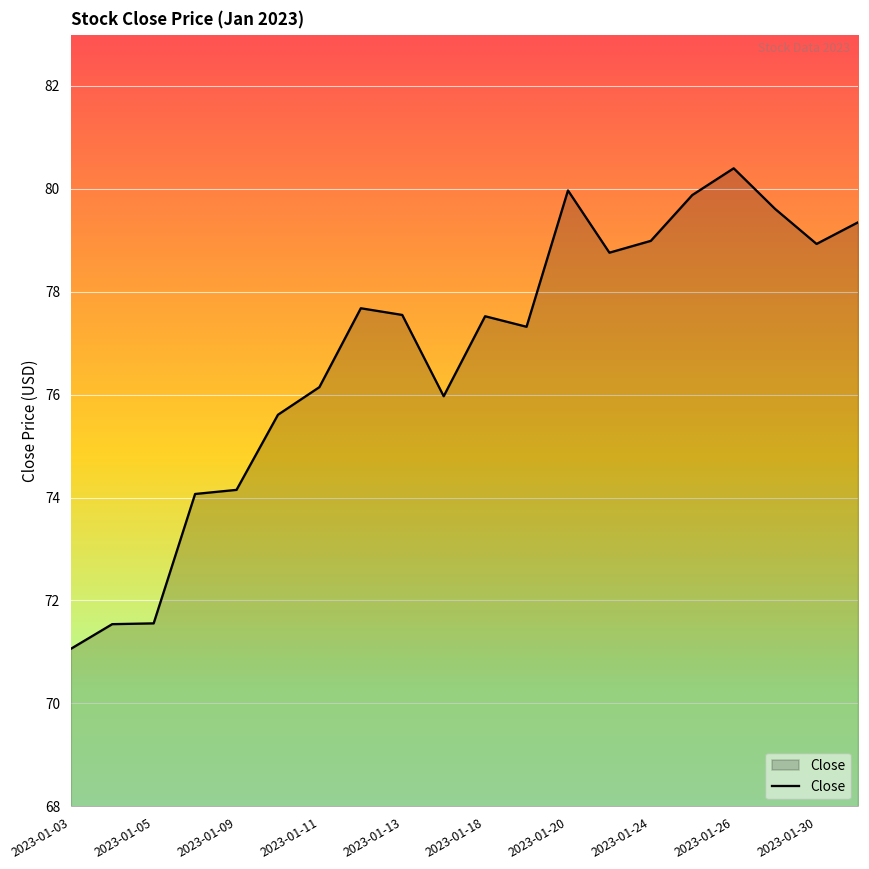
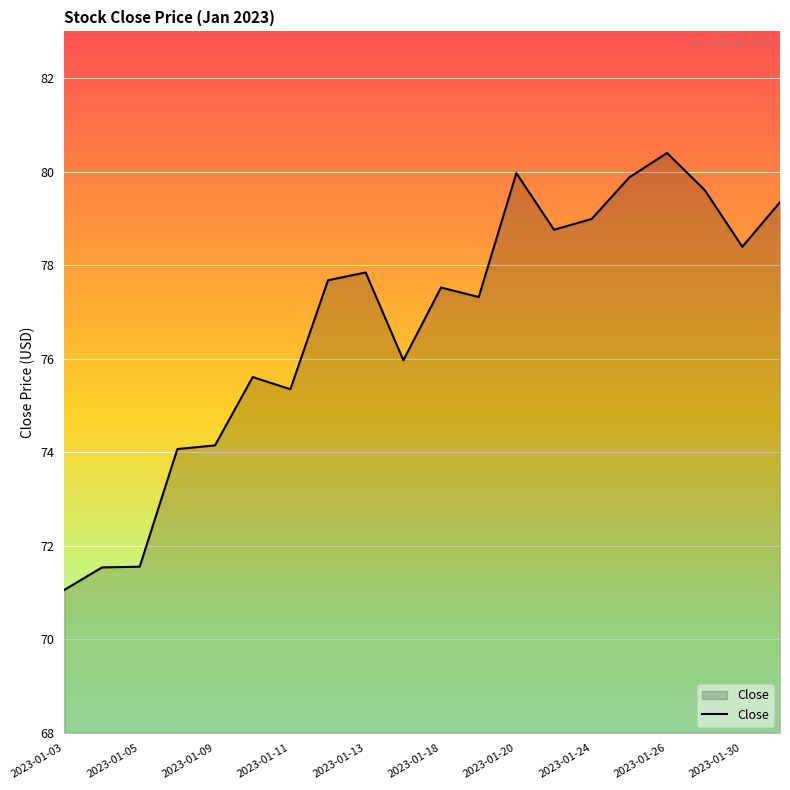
2023-01-11: 76.1 -> 75.3
2023-01-13: 77.6 -> 77.8
2023-01-30: 78.9 -> 78.4
